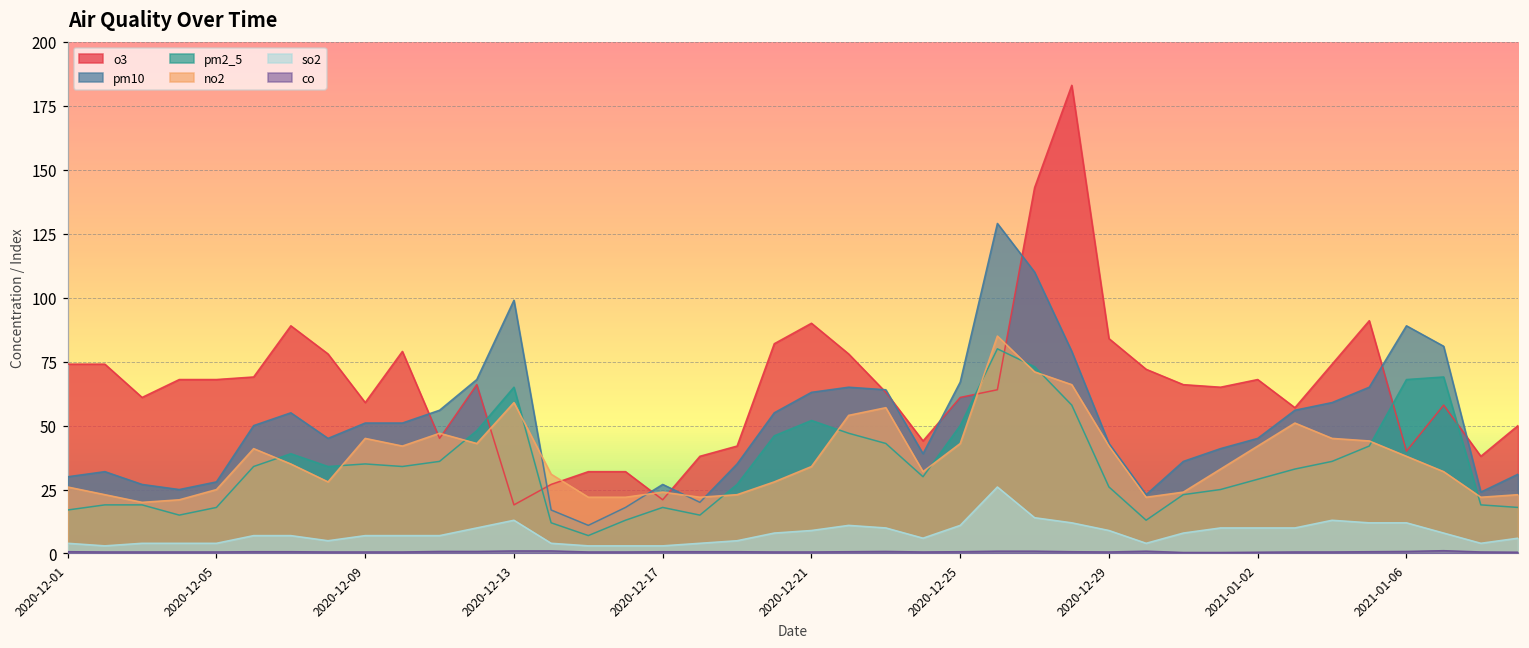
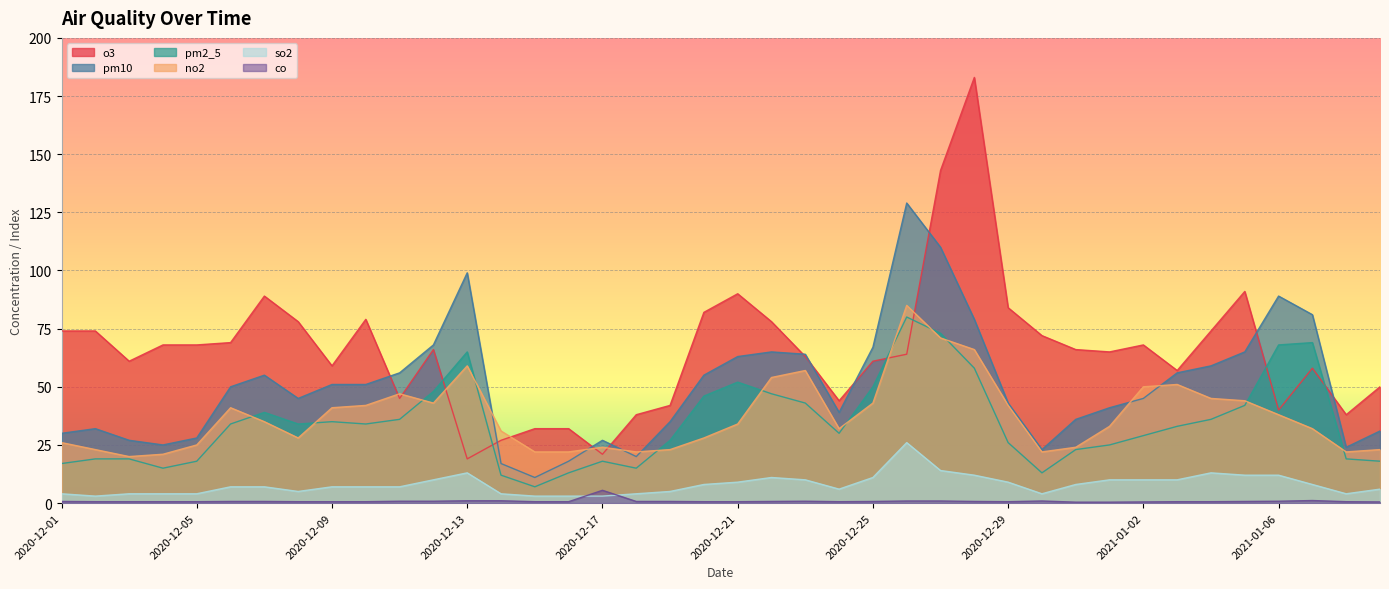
no2, 2020-12-09: 45 -> 41
co, 2020-12-17: 1 -> 6
no2, 2021-01-02: 42 -> 50
